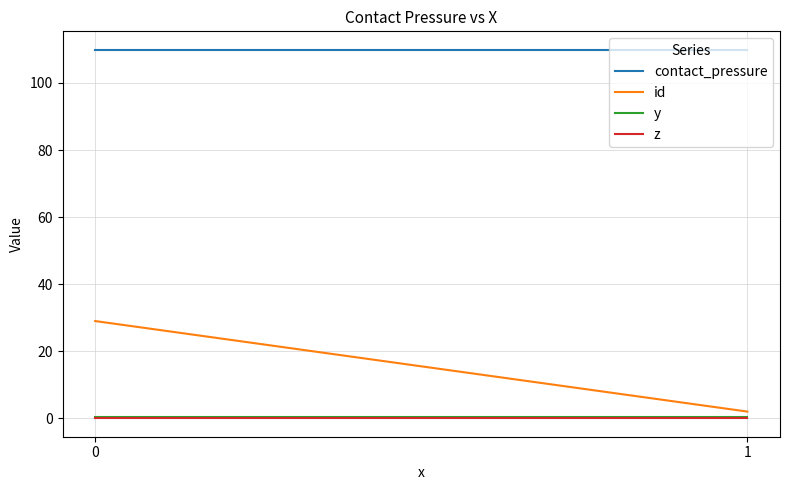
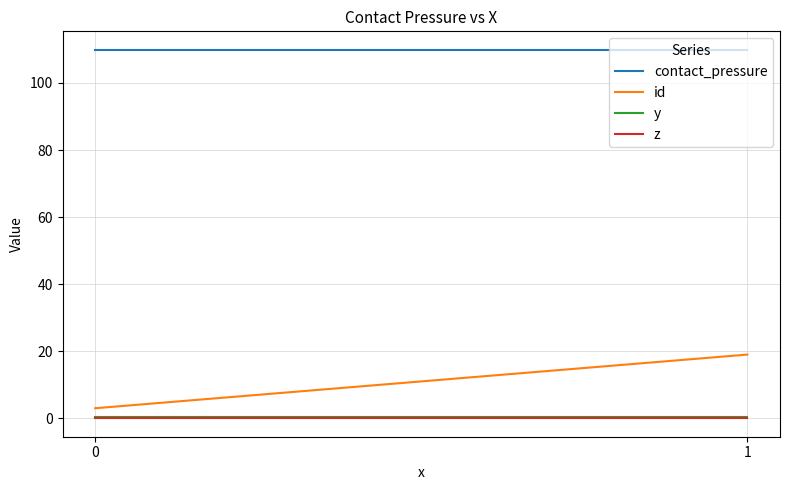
id, 0: 29 -> 3
id, 1: 2 -> 19
